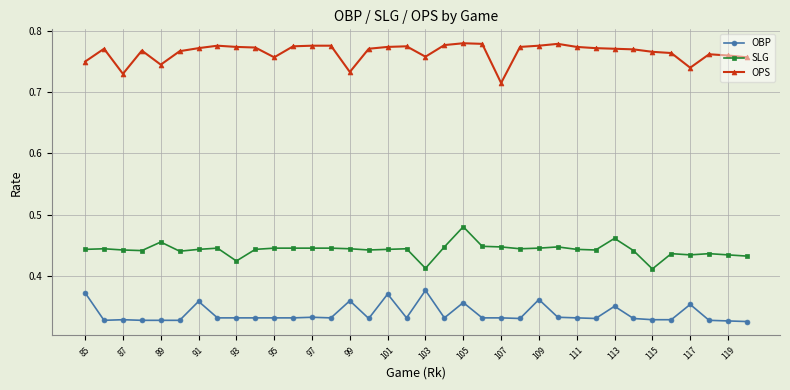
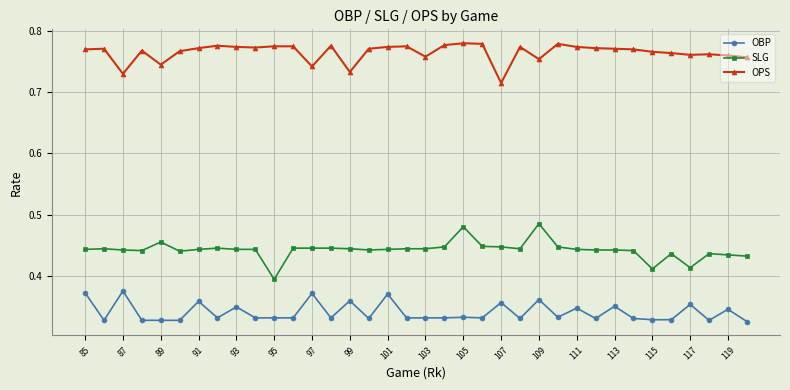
OPS, 85: 0.75 -> 0.77
OBP, 87: 0.33 -> 0.38
OBP, 93: 0.33 -> 0.35
SLG, 93: 0.42 -> 0.44
SLG, 95: 0.45 -> 0.39
OPS, 95: 0.76 -> 0.78
OBP, 97: 0.33 -> 0.37
OPS, 97: 0.78 -> 0.74
OBP, 103: 0.38 -> 0.33
SLG, 103: 0.41 -> 0.44
OBP, 105: 0.36 -> 0.33
OBP, 107: 0.33 -> 0.36
SLG, 109: 0.45 -> 0.49
OPS, 109: 0.78 -> 0.75
OBP, 111: 0.33 -> 0.35
SLG, 113: 0.46 -> 0.44
SLG, 117: 0.43 -> 0.41
OPS, 117: 0.74 -> 0.76
OBP, 119: 0.33 -> 0.35
